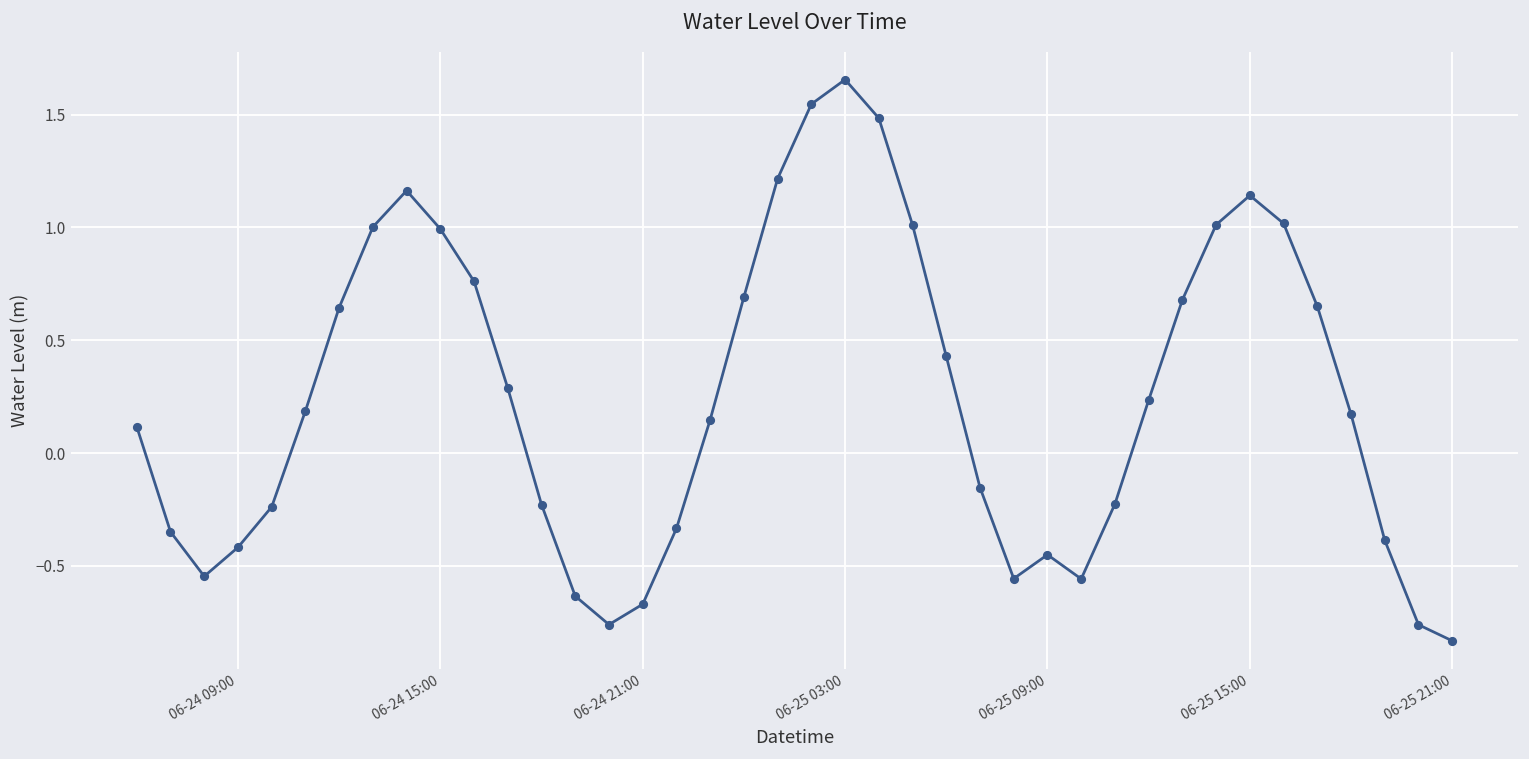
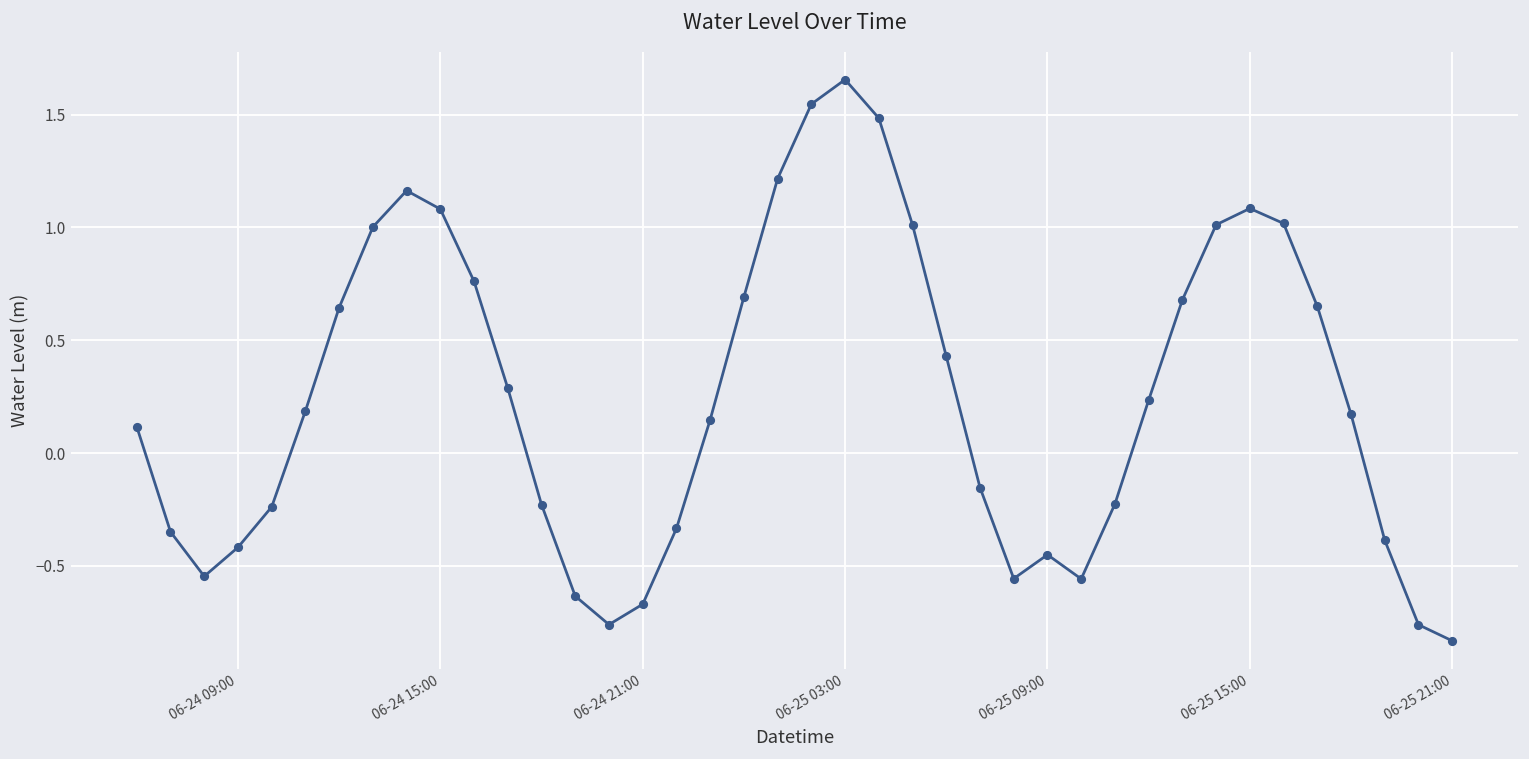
06-24 15:00: 0.99 -> 1.08
06-25 15:00: 1.14 -> 1.08
